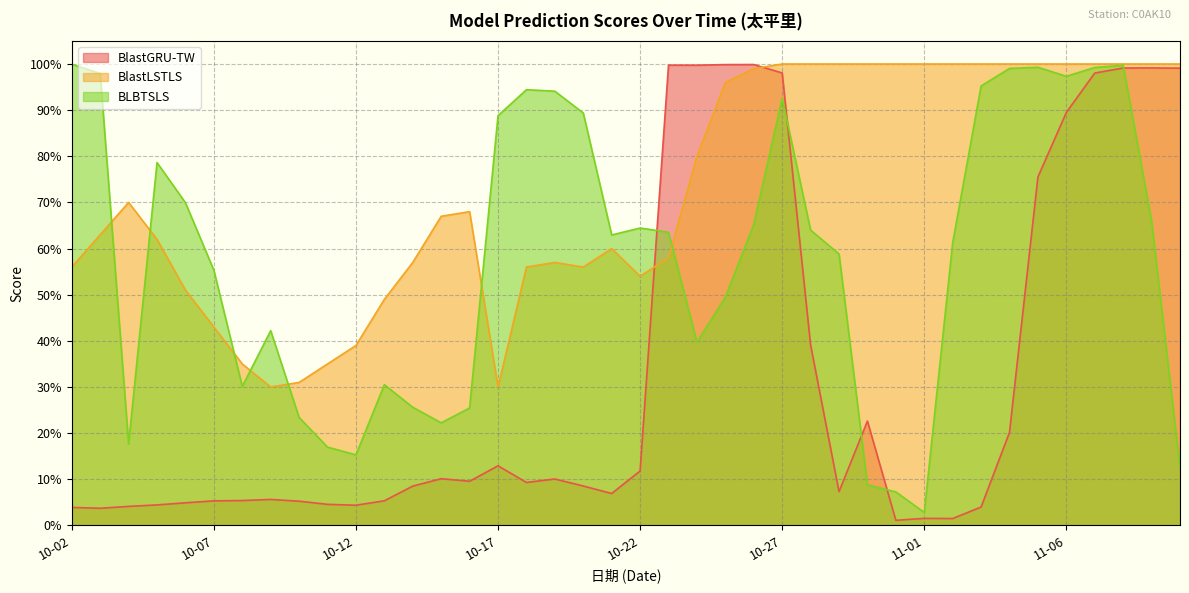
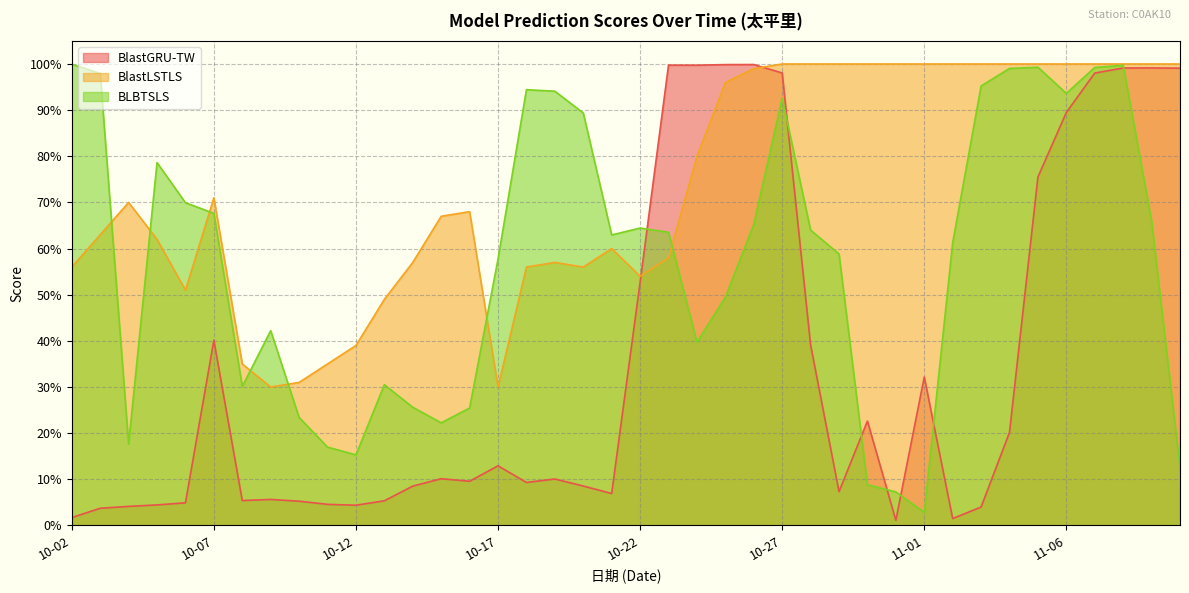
BlastGRU-TW, 10-02: 4% -> 2%
BlastGRU-TW, 10-07: 5% -> 40%
BlastLSTLS, 10-07: 43% -> 71%
BLBTSLS, 10-07: 55% -> 68%
BLBTSLS, 10-17: 89% -> 58%
BlastGRU-TW, 10-22: 12% -> 53%
BlastGRU-TW, 11-01: 2% -> 32%
BLBTSLS, 11-06: 97% -> 94%
